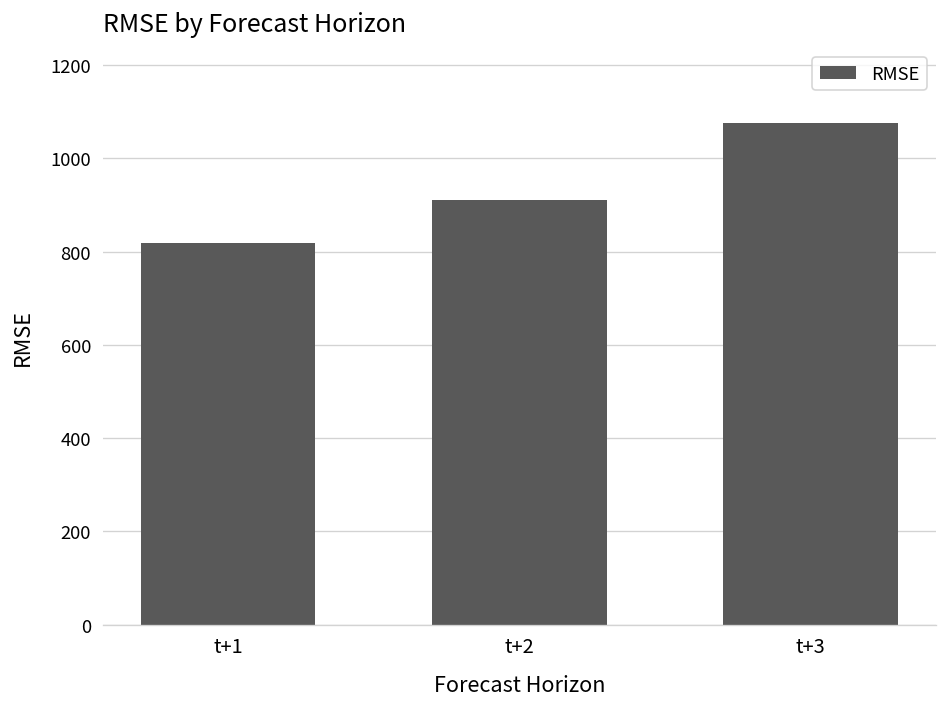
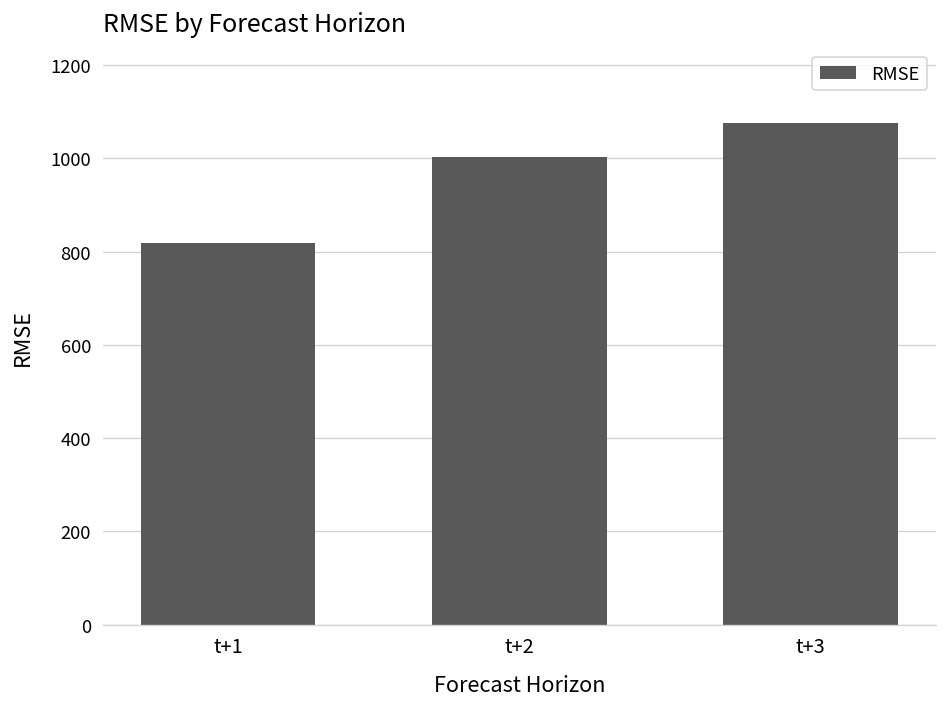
t+2: 910 -> 1000
